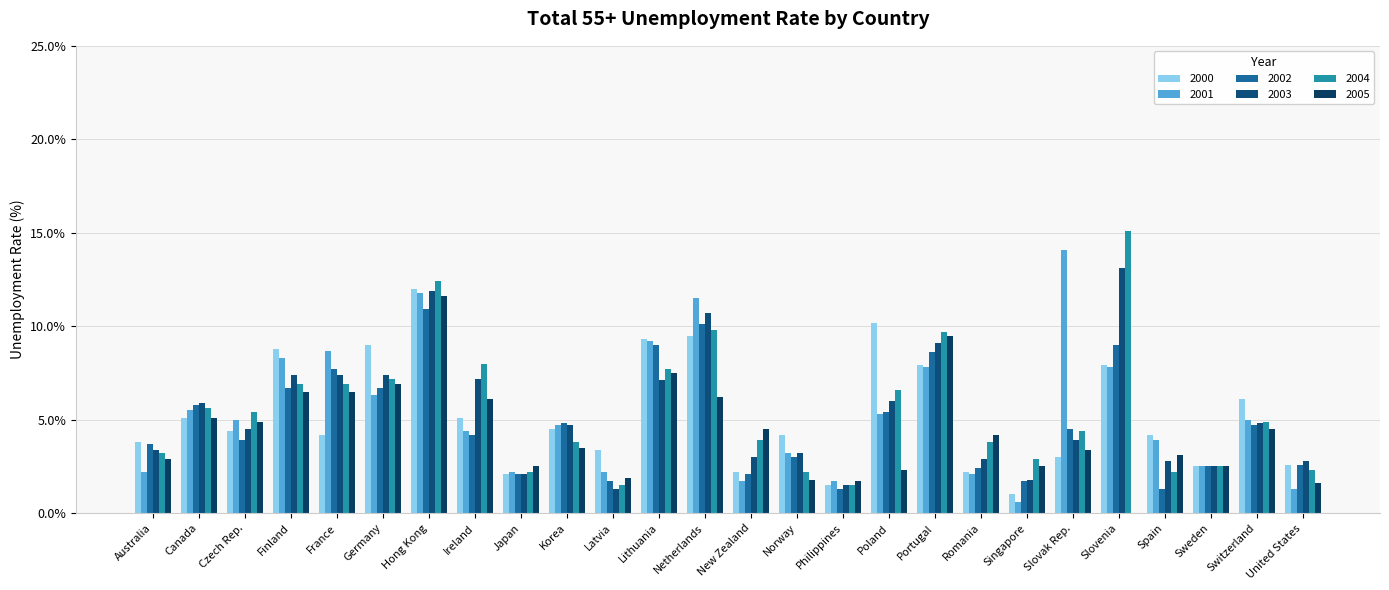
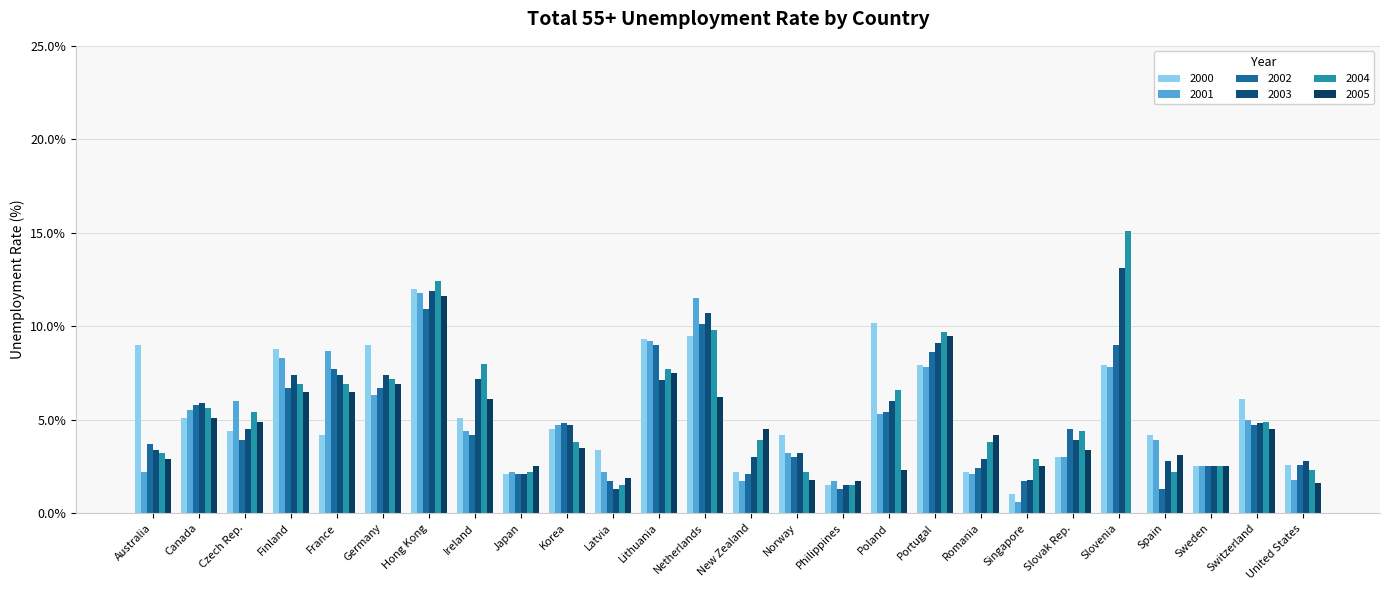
2000, Australia: 3.8% -> 9.0%
2001, Czech Rep.: 5% -> 6%
2001, Slovak Rep.: 14.1% -> 3.0%
2001, United States: 1.3% -> 1.8%
